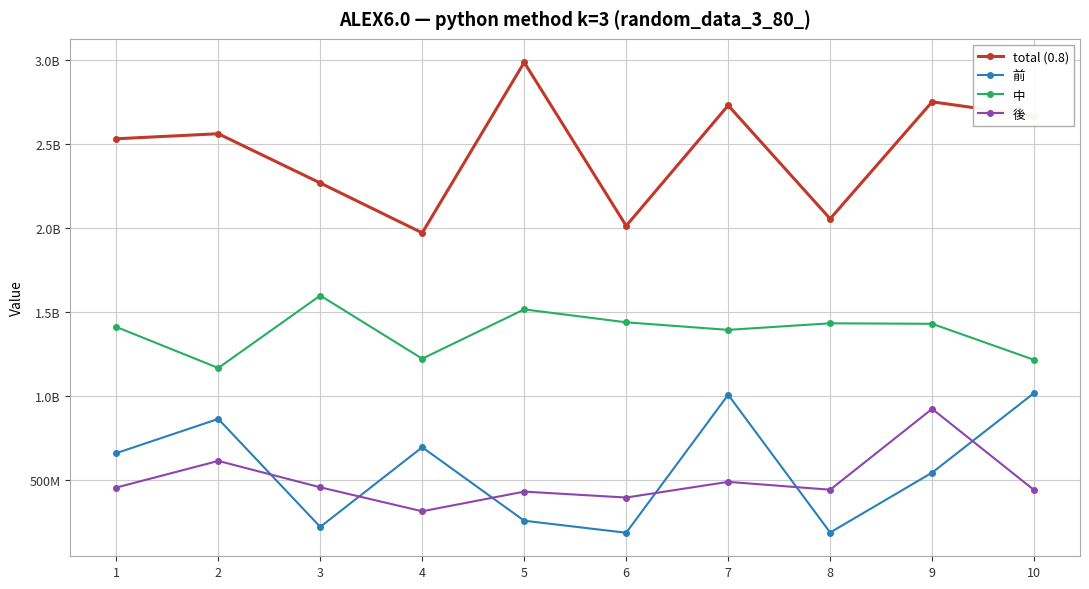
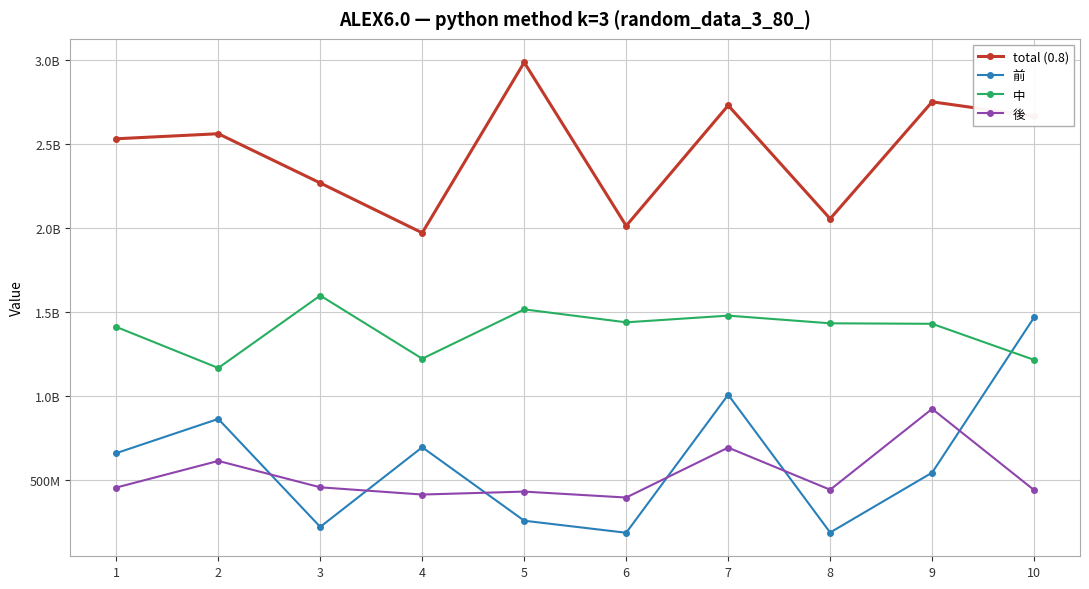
後, 4: 310000000 -> 410000000
中, 7: 1390000000 -> 1480000000
後, 7: 490000000 -> 690000000
前, 10: 1020000000 -> 1470000000
